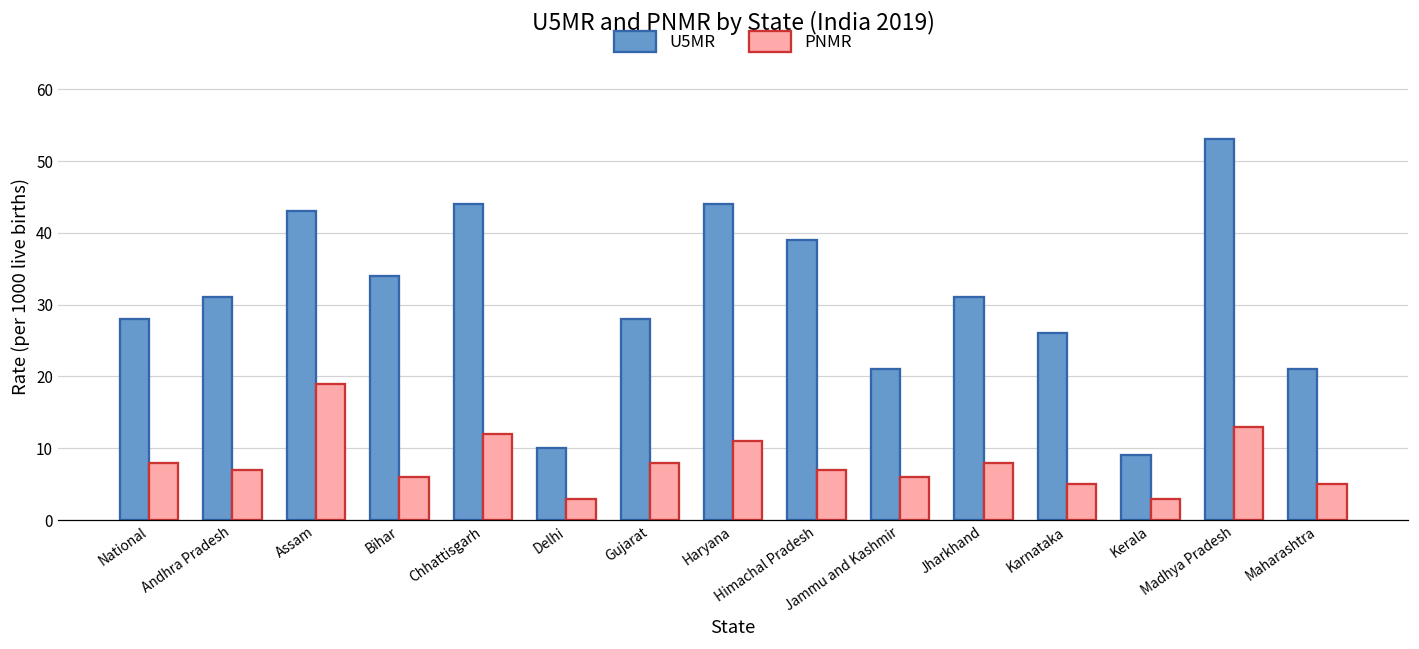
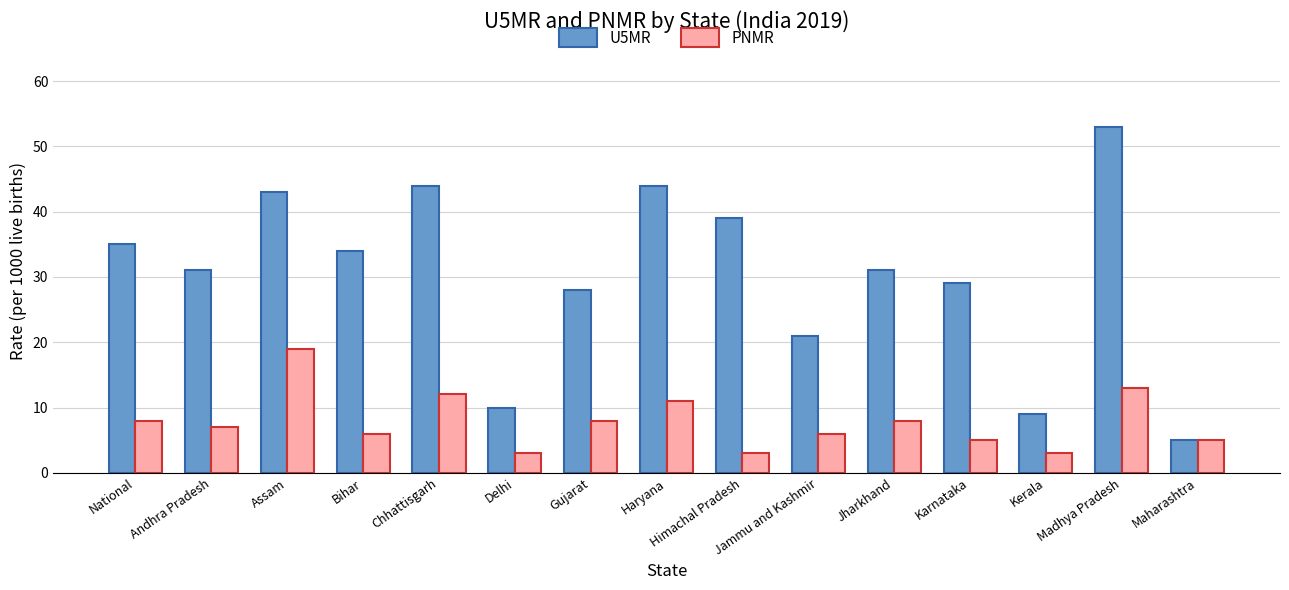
U5MR, National: 28 -> 35
PNMR, Himachal Pradesh: 7 -> 3
U5MR, Karnataka: 26 -> 29
U5MR, Maharashtra: 21 -> 5
